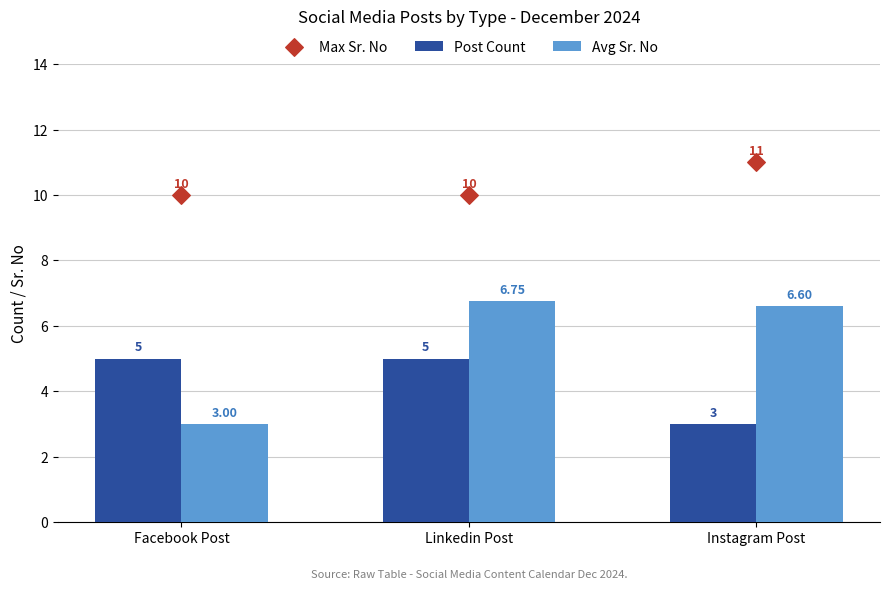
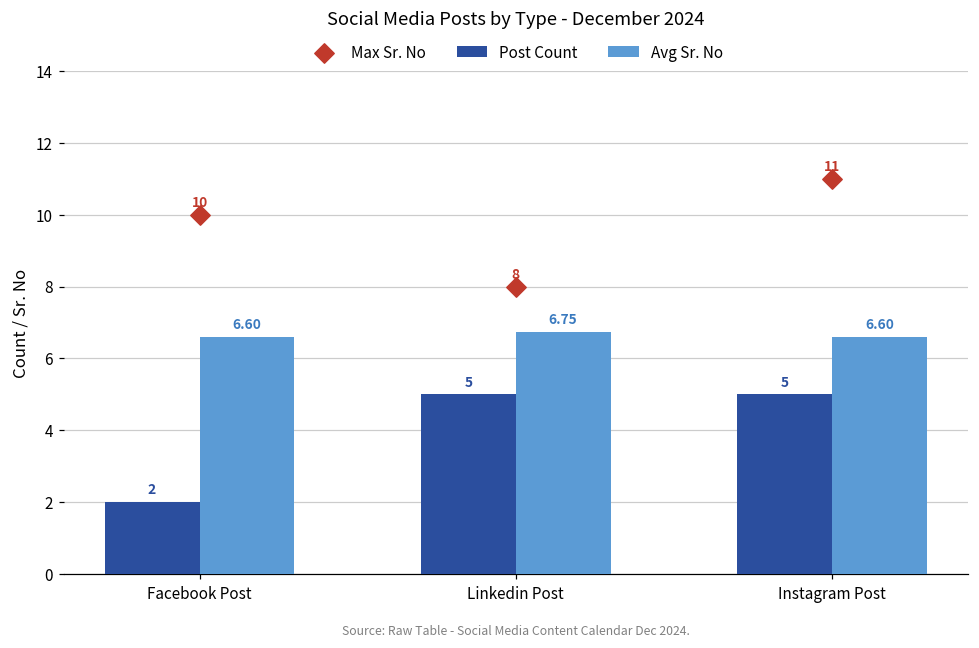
Post Count, Facebook Post: 5 -> 2
Avg Sr. No, Facebook Post: 3.00 -> 6.60
Max Sr. No, Linkedin Post: 10 -> 8
Post Count, Instagram Post: 3 -> 5
